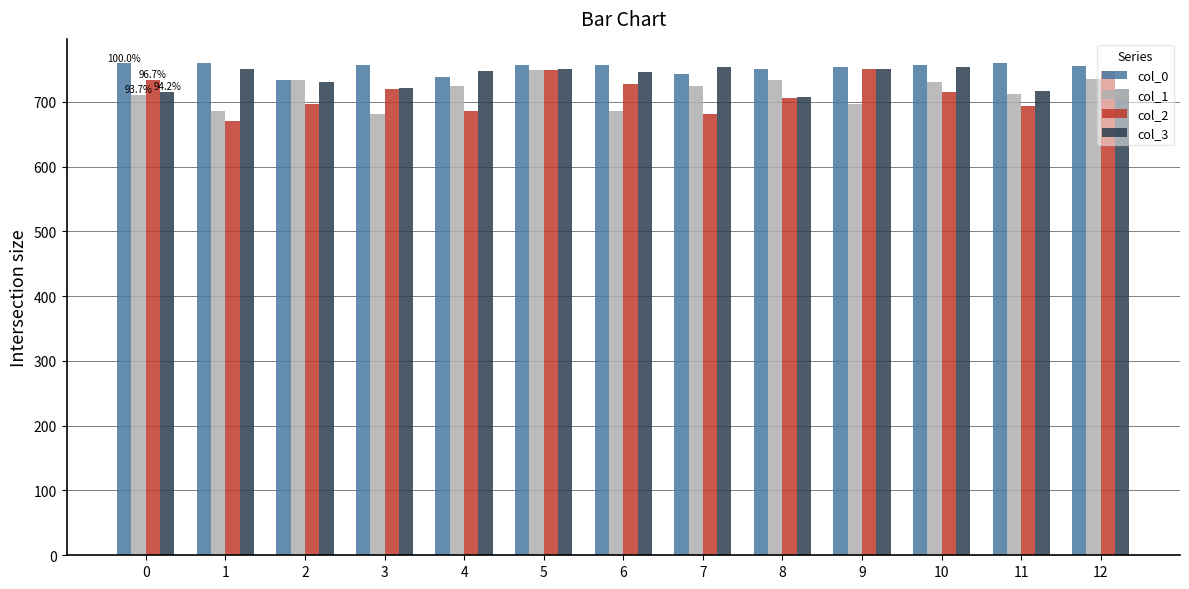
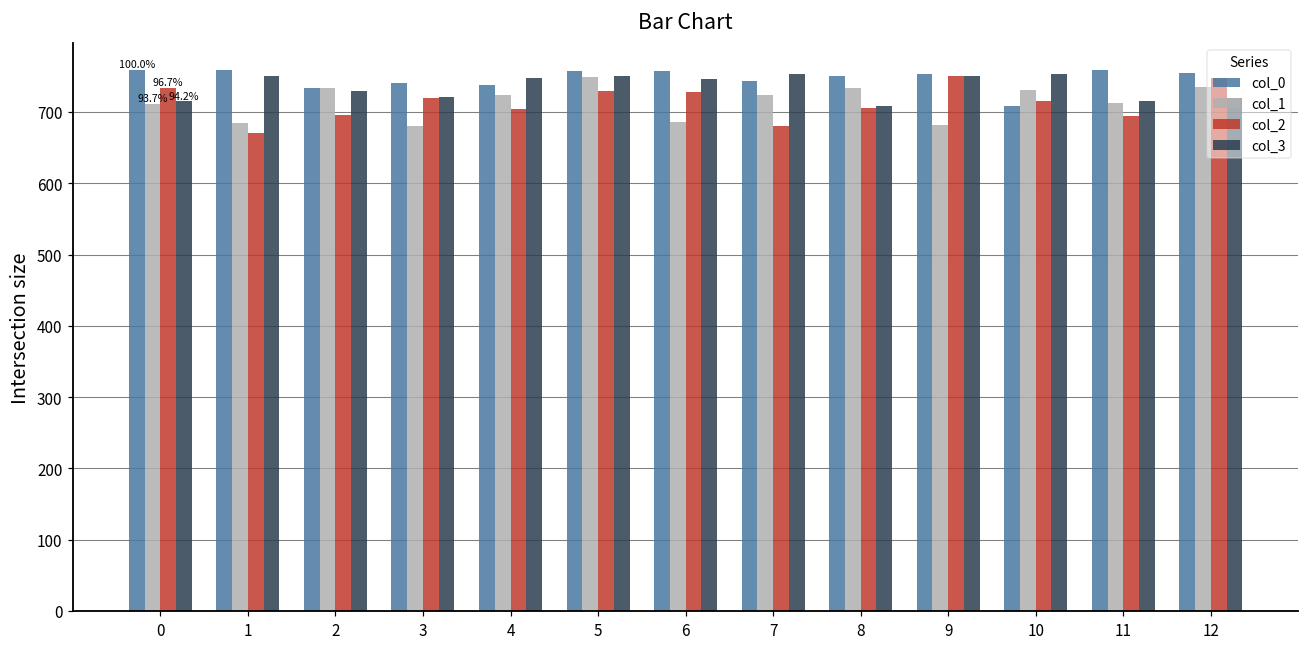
col_0, 3: 760 -> 740
col_2, 4: 690 -> 700
col_2, 5: 750 -> 730
col_1, 9: 700 -> 680
col_0, 10: 760 -> 710
